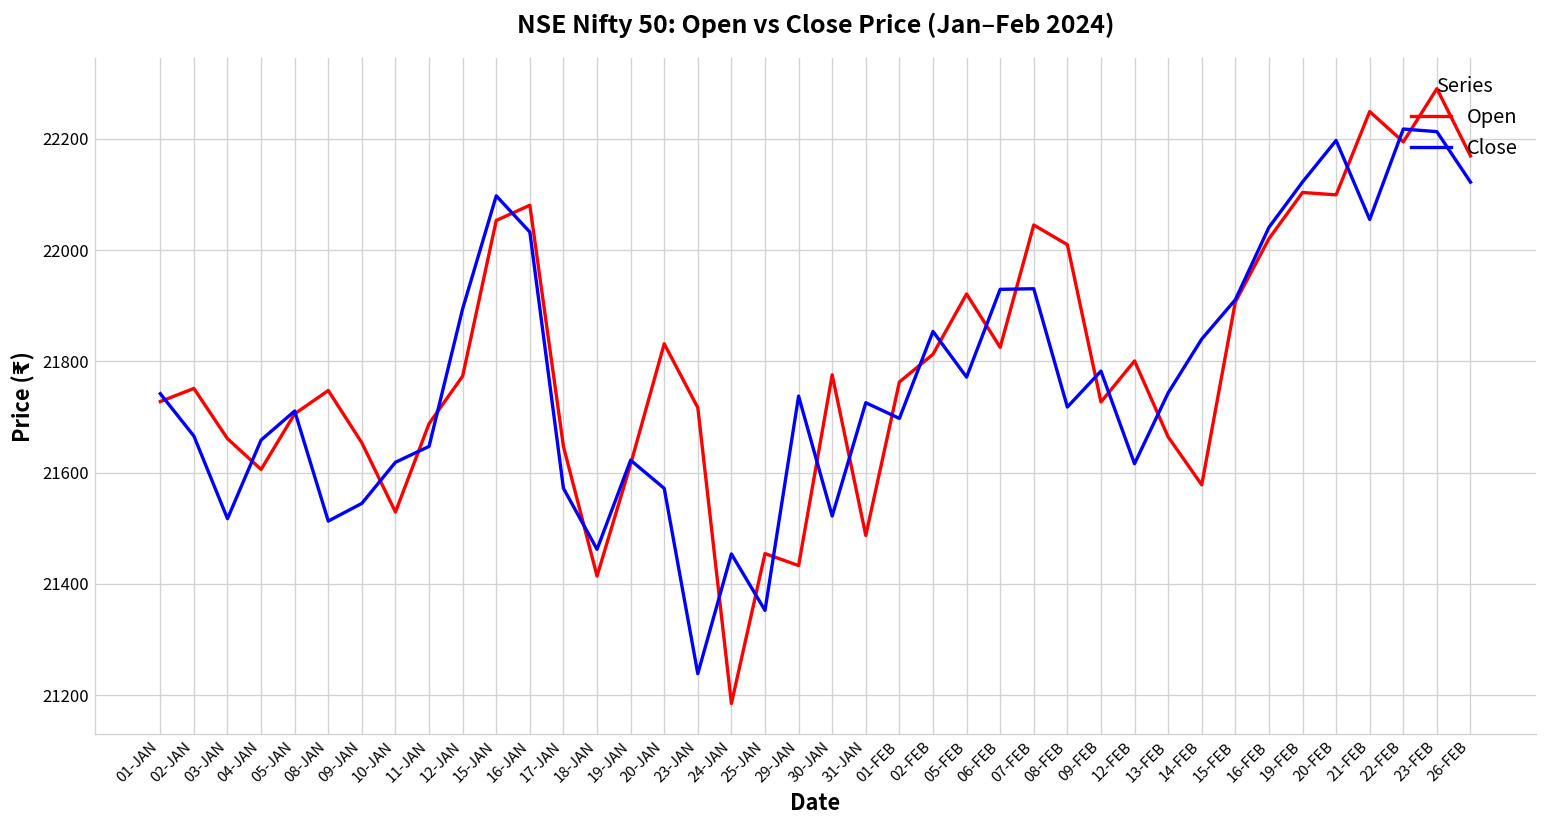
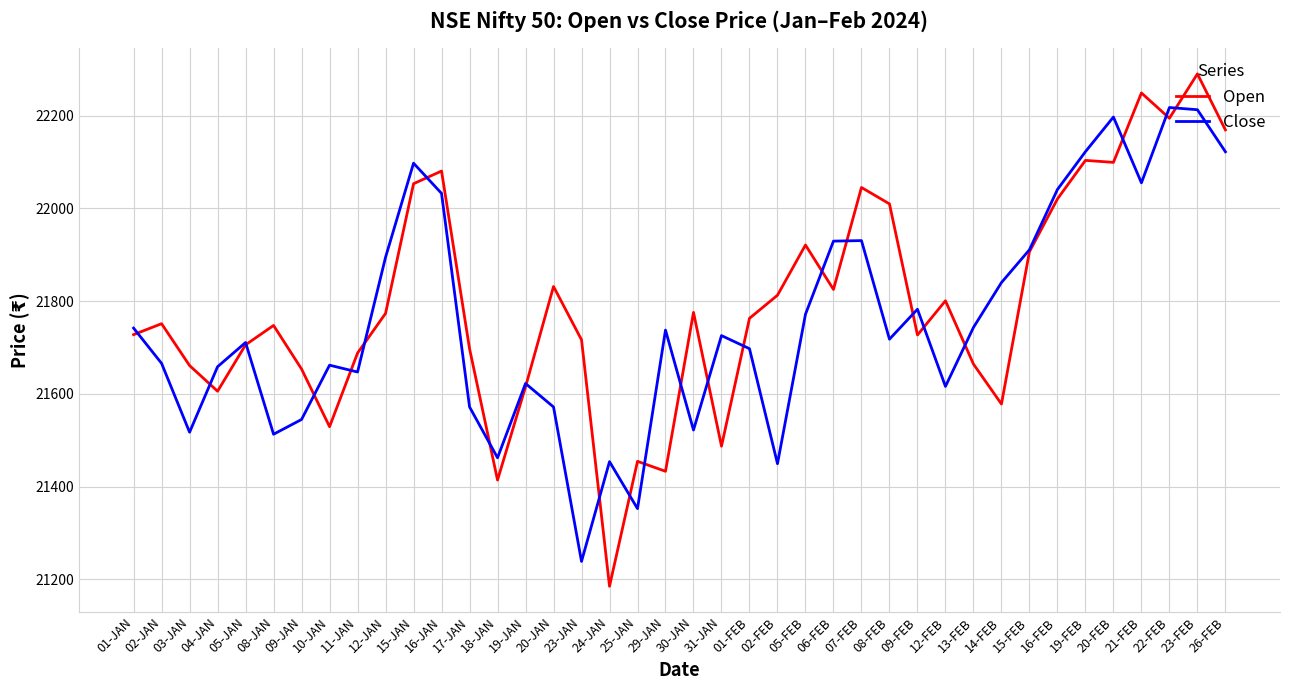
Close, 10-JAN: 21620 -> 21660
Open, 17-JAN: 21650 -> 21700
Close, 02-FEB: 21850 -> 21450
